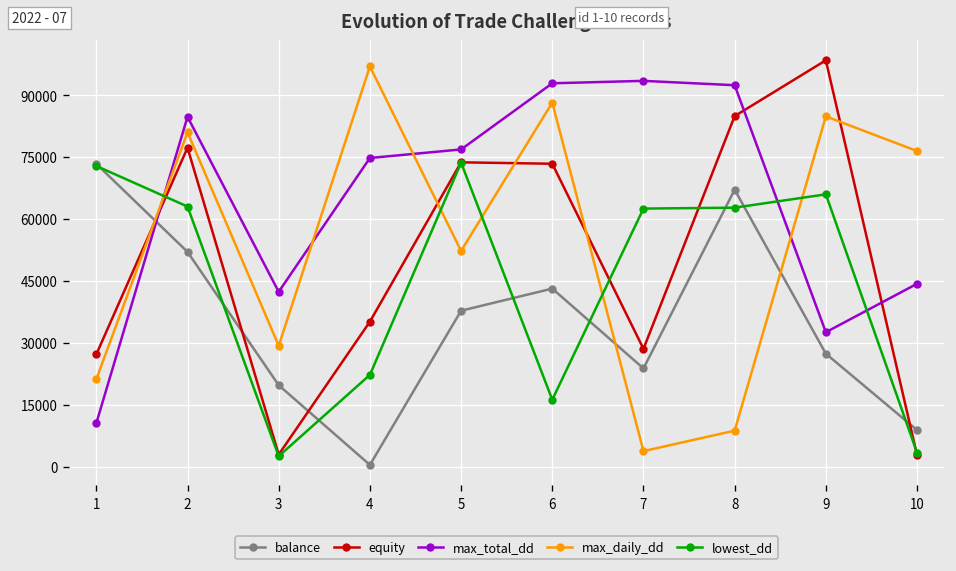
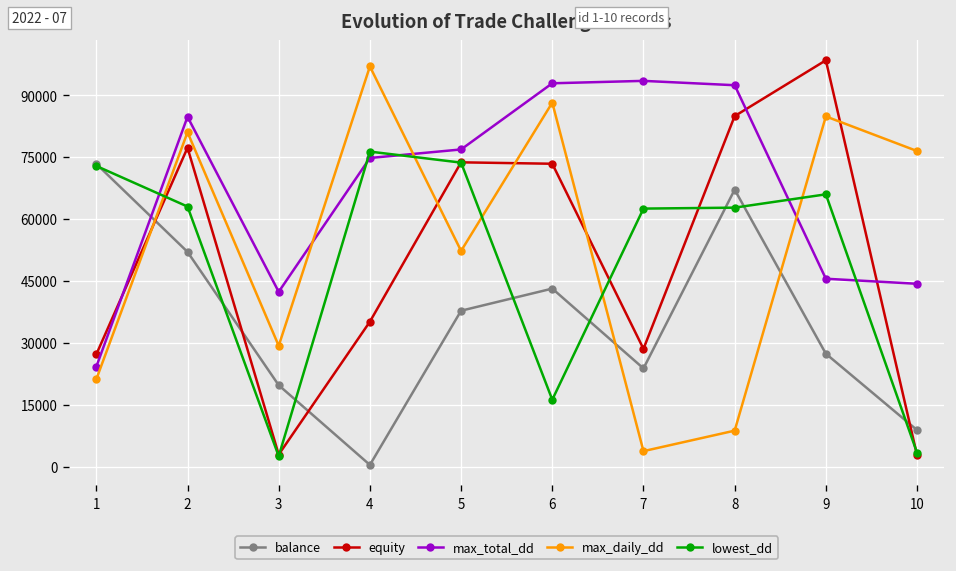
max_total_dd, 1: 11000 -> 24000
lowest_dd, 4: 22000 -> 76000
max_total_dd, 9: 33000 -> 46000
